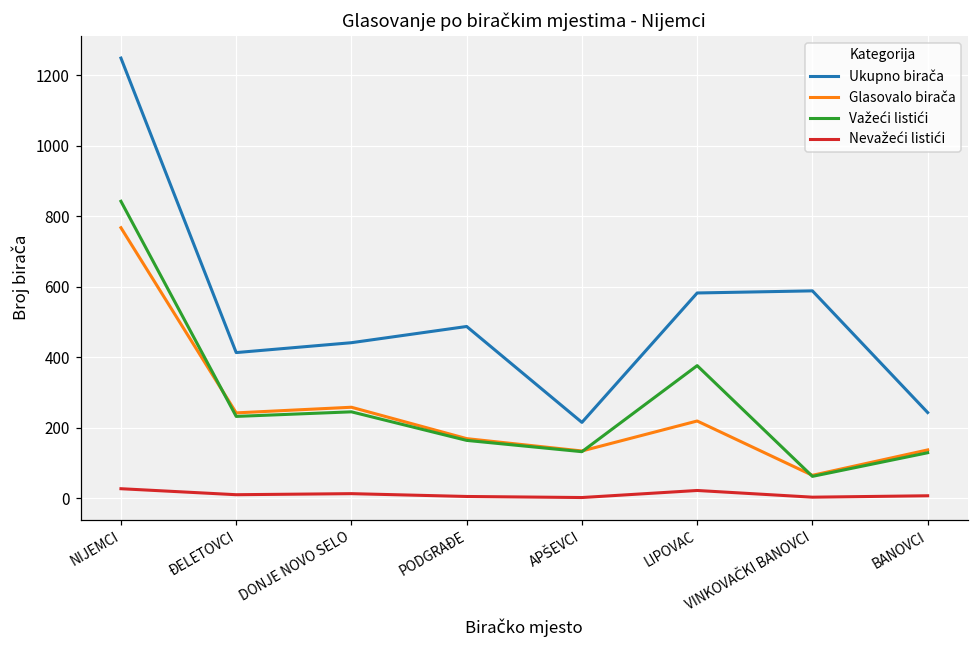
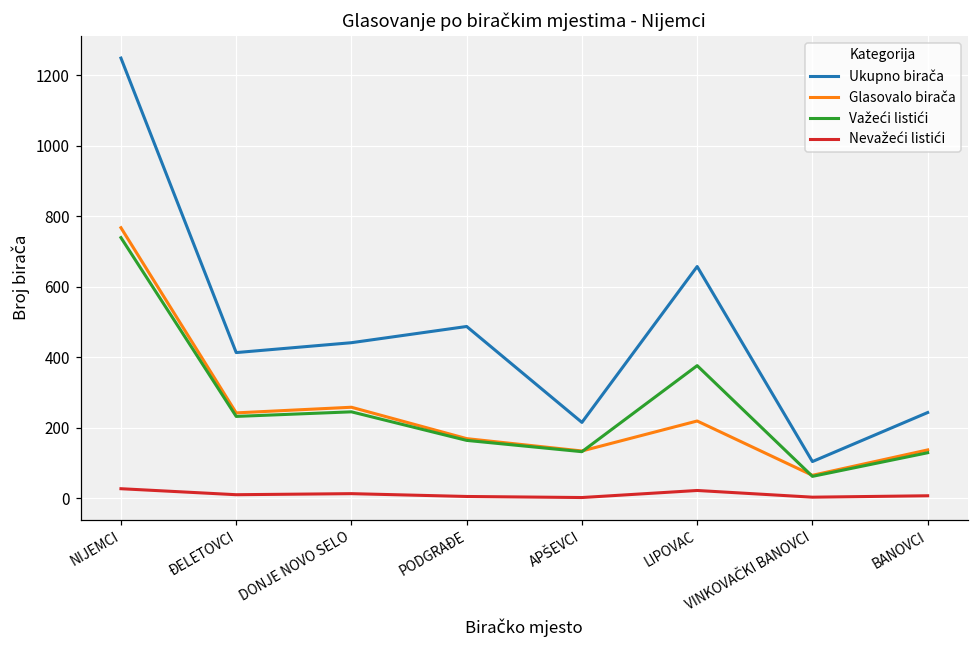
Važeći listići, NIJEMCI: 840 -> 740
Ukupno birača, LIPOVAC: 580 -> 660
Ukupno birača, VINKOVAČKI BANOVCI: 590 -> 100
